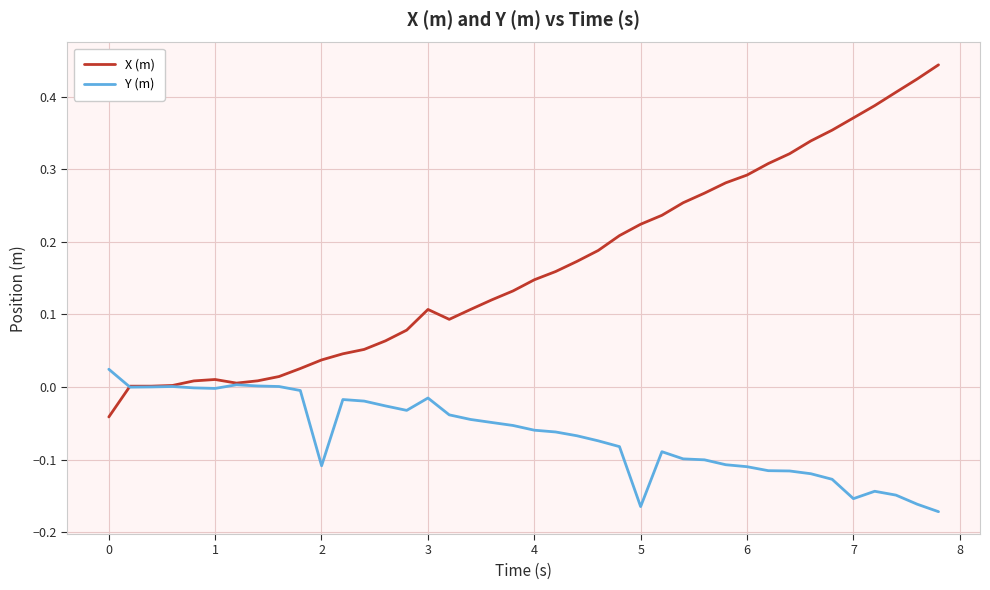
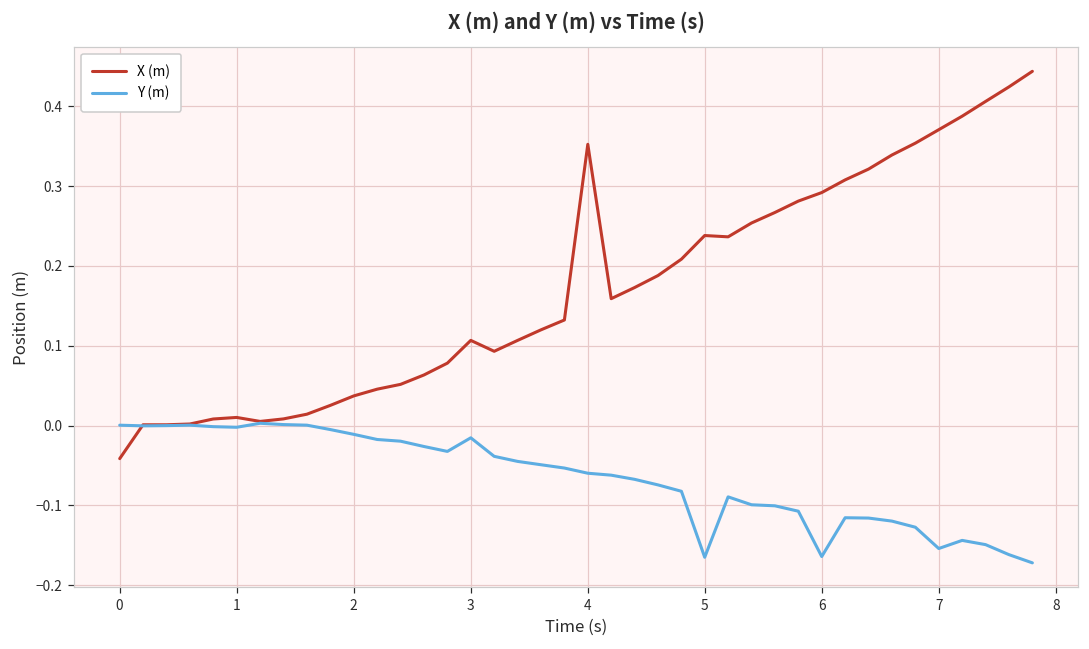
Y (m), 0: 0.02 -> 0.00
Y (m), 2: -0.11 -> -0.01
X (m), 4: 0.15 -> 0.35
X (m), 5: 0.22 -> 0.24
Y (m), 6: -0.11 -> -0.16
